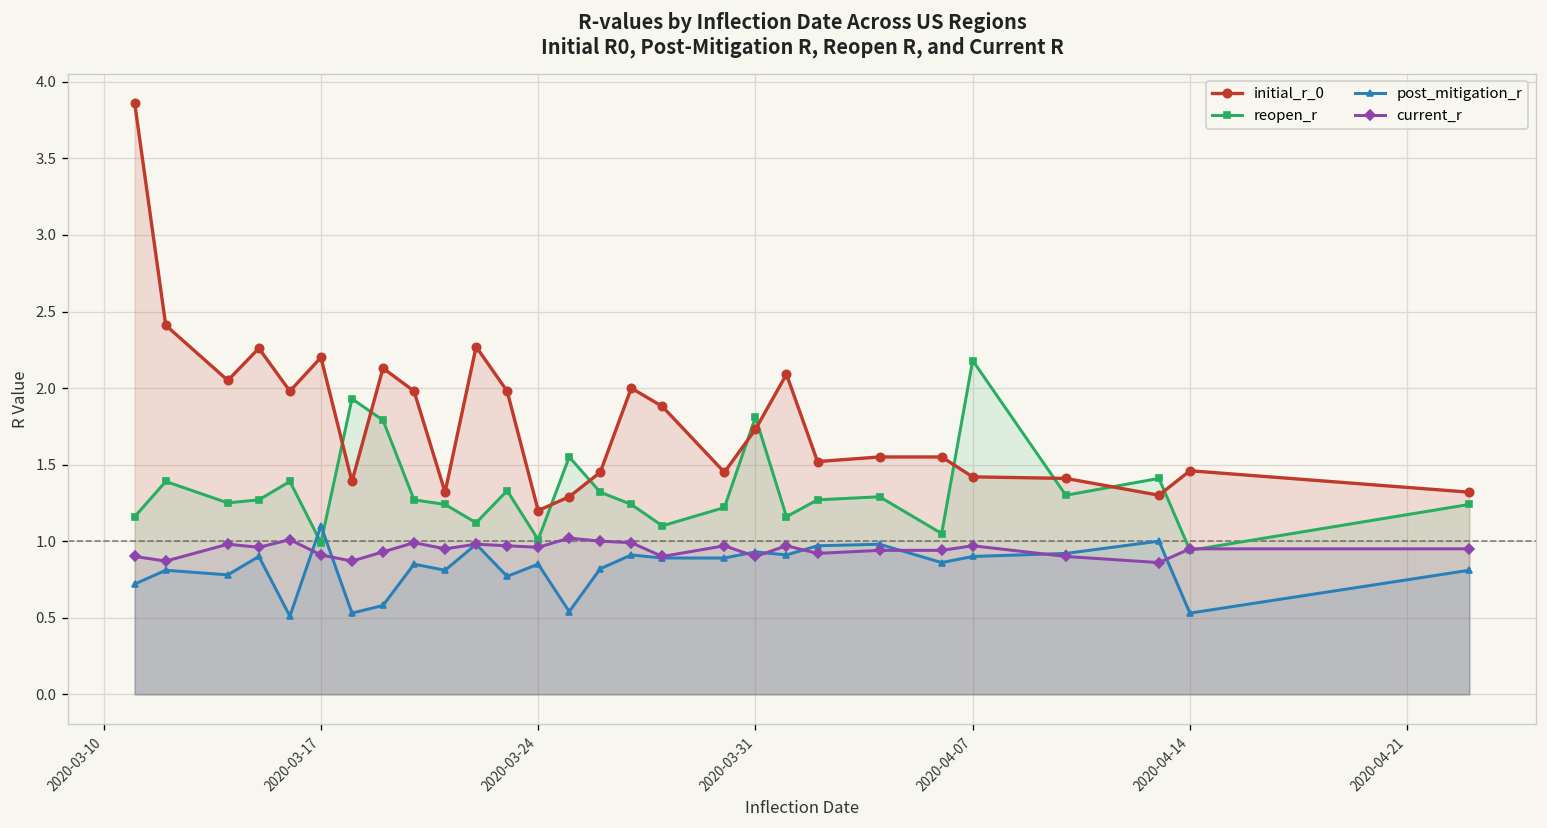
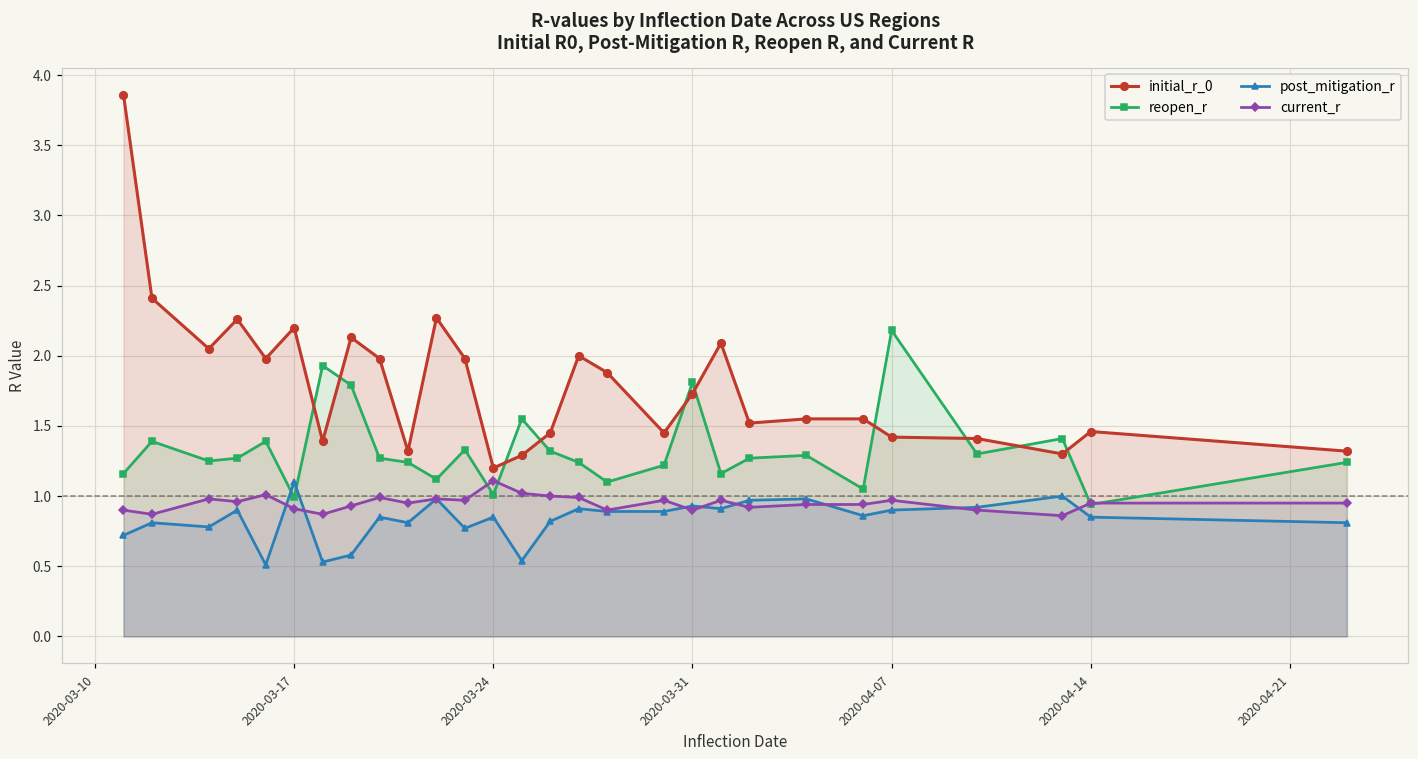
current_r, 2020-03-24: 0.96 -> 1.11
post_mitigation_r, 2020-04-14: 0.53 -> 0.85
